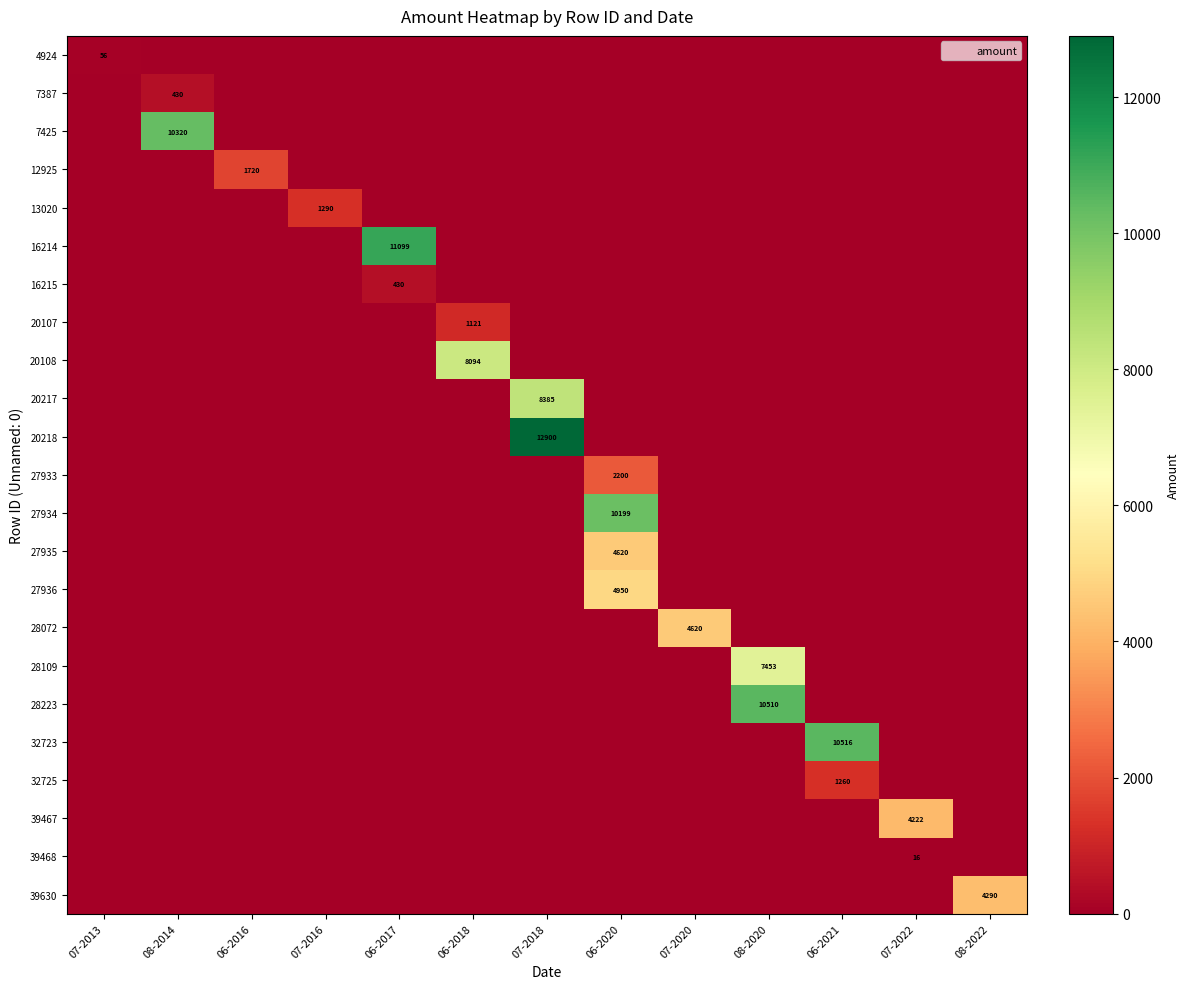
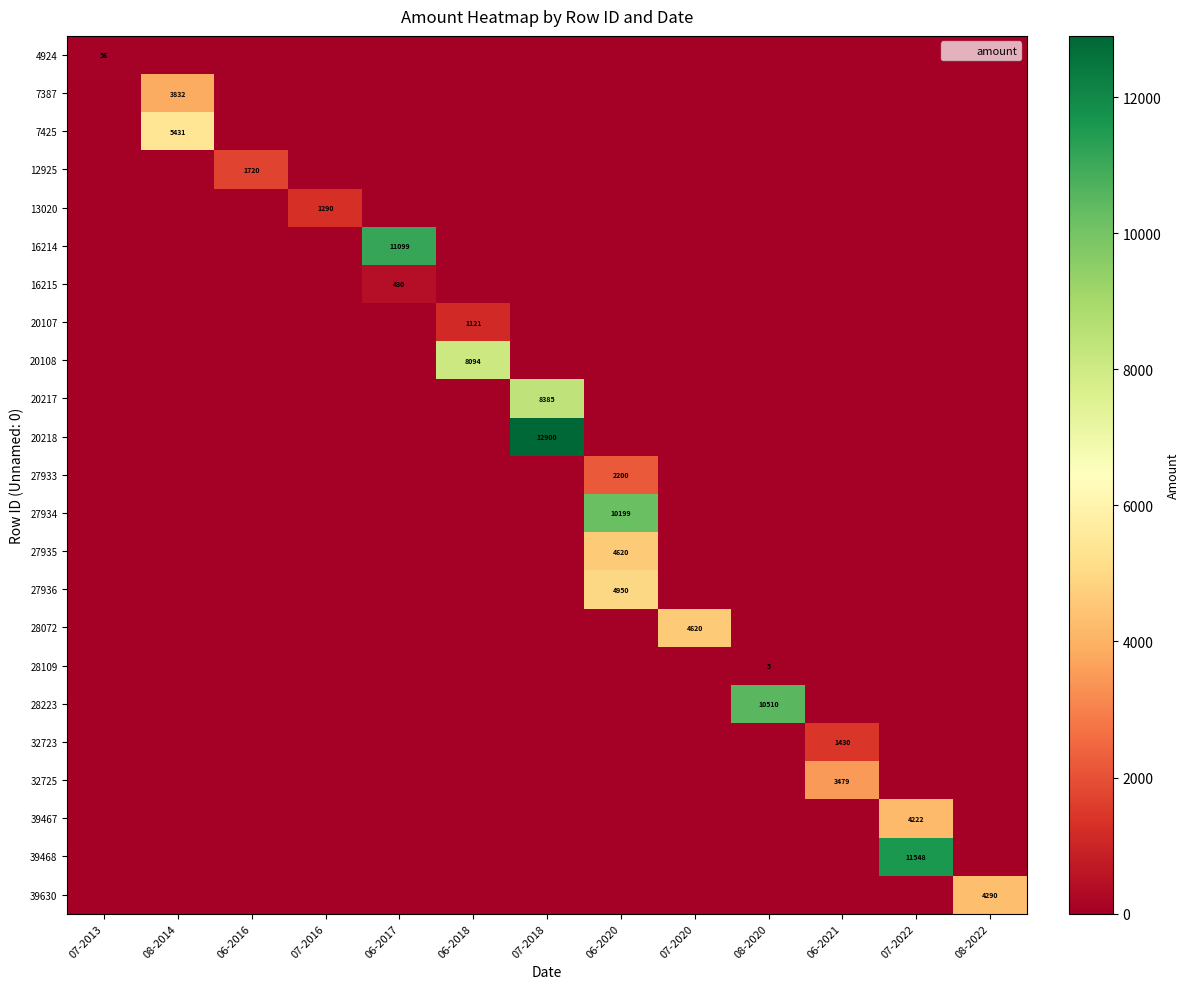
7387, 08-2014: 430 -> 3832
7425, 08-2014: 10320 -> 5431
28109, 08-2020: 7453 -> 5
32723, 06-2021: 10516 -> 1430
32725, 06-2021: 1260 -> 3479
39468, 07-2022: 16 -> 11548
